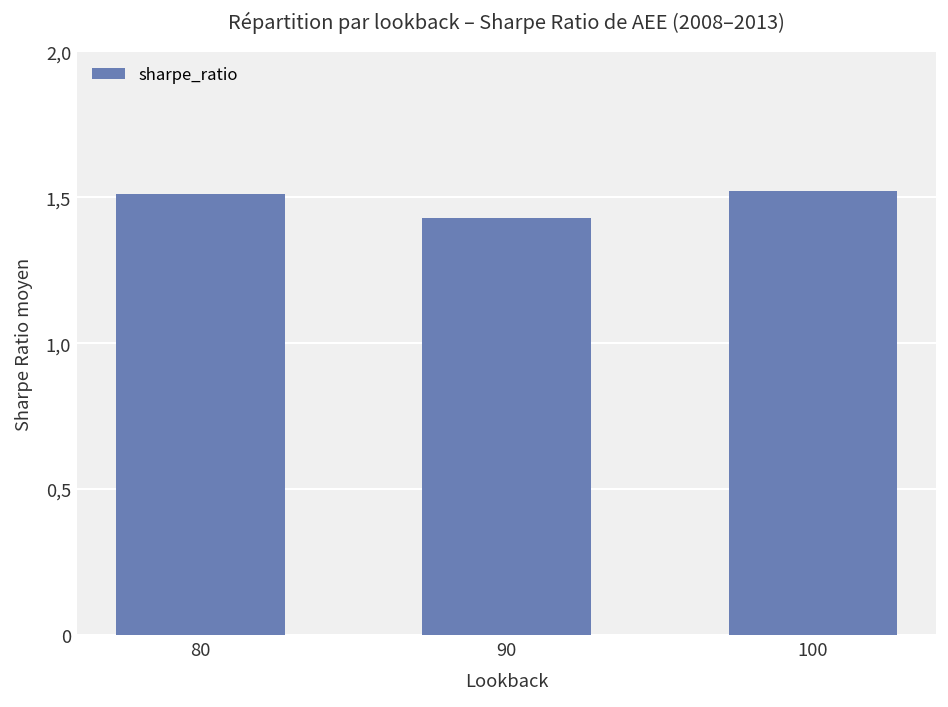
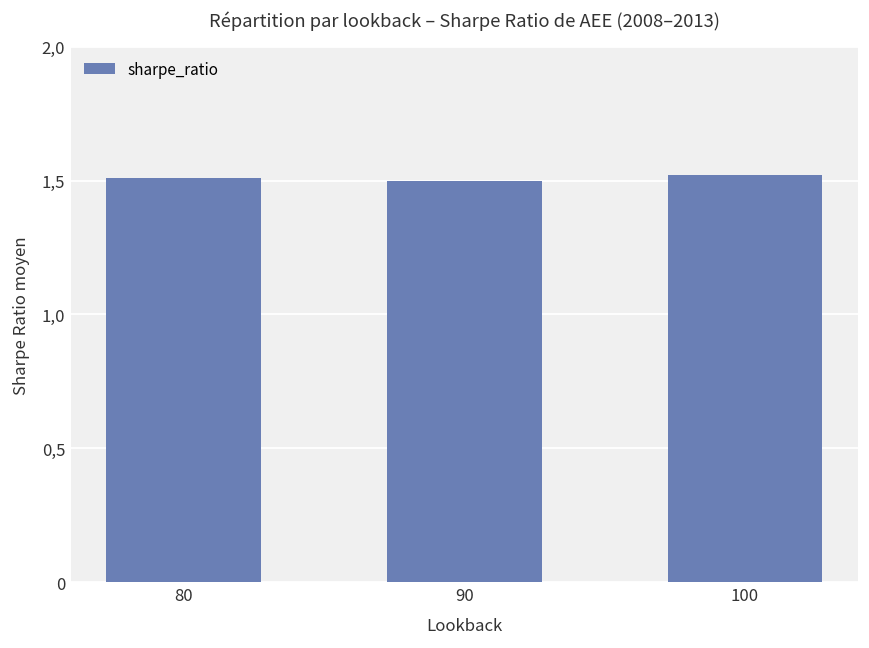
90: 14.3 -> 15.0
